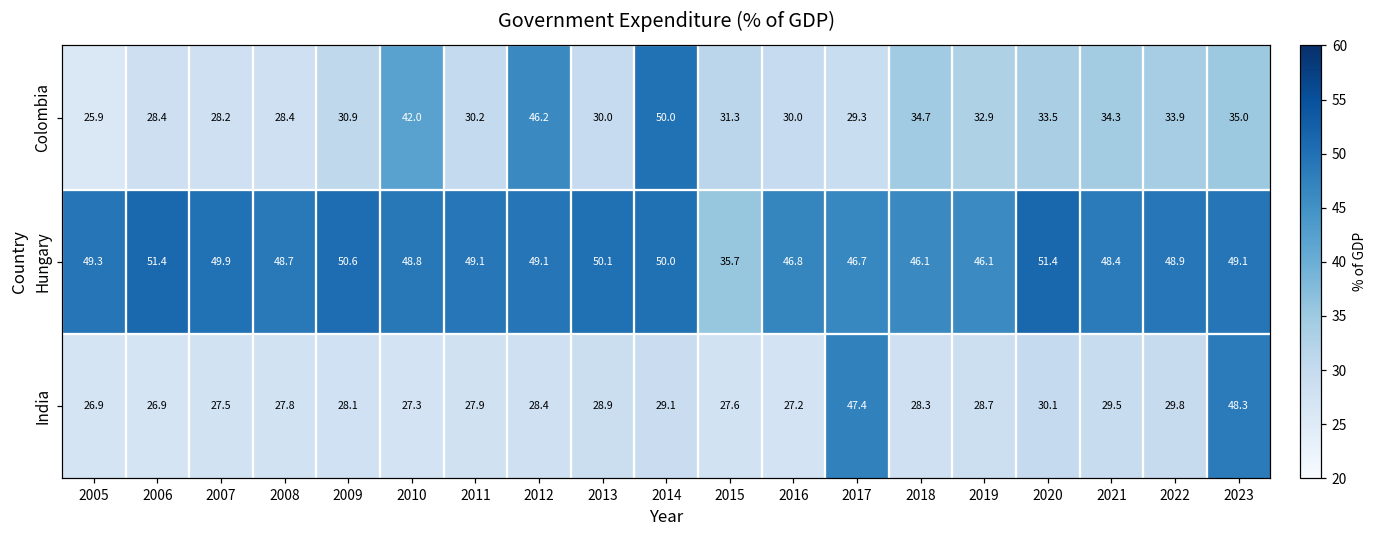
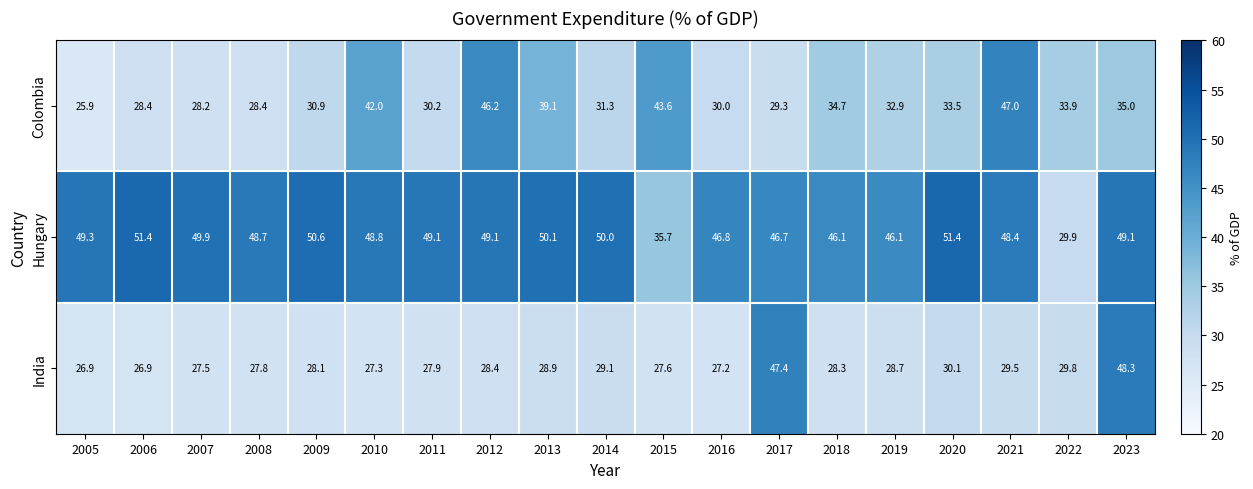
Colombia, 2013: 30.0 -> 39.1
Colombia, 2014: 50.0 -> 31.3
Colombia, 2015: 31.3 -> 43.6
Colombia, 2021: 34.3 -> 47.0
Hungary, 2022: 48.9 -> 29.9
